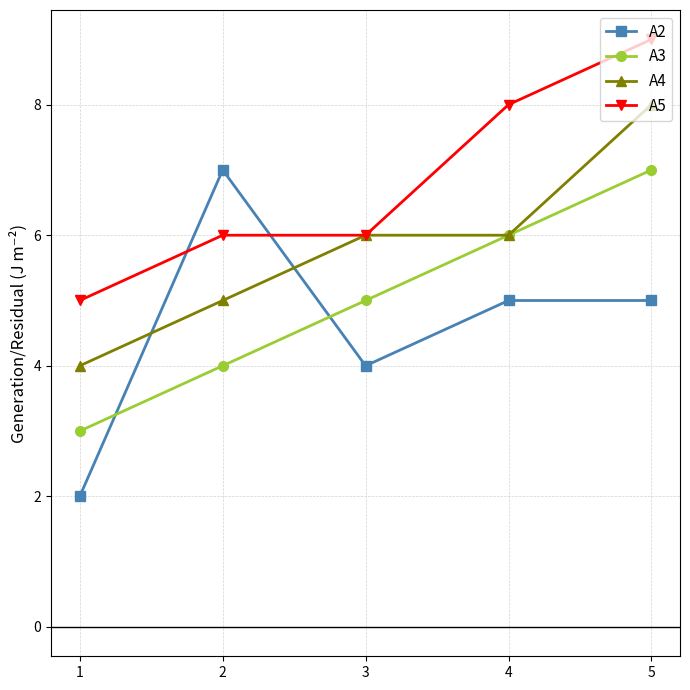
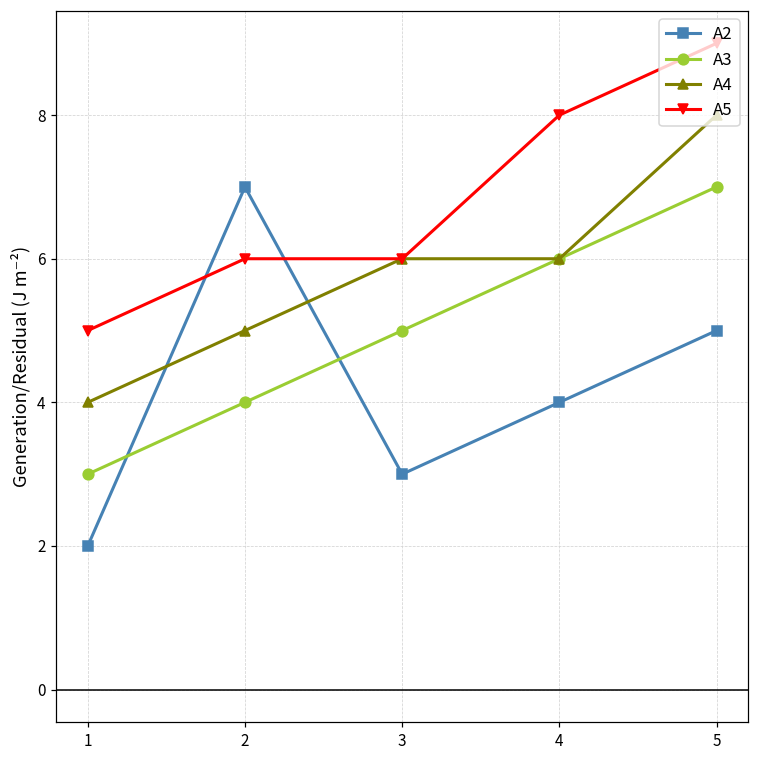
A2, 3: 4 -> 3
A2, 4: 5 -> 4
